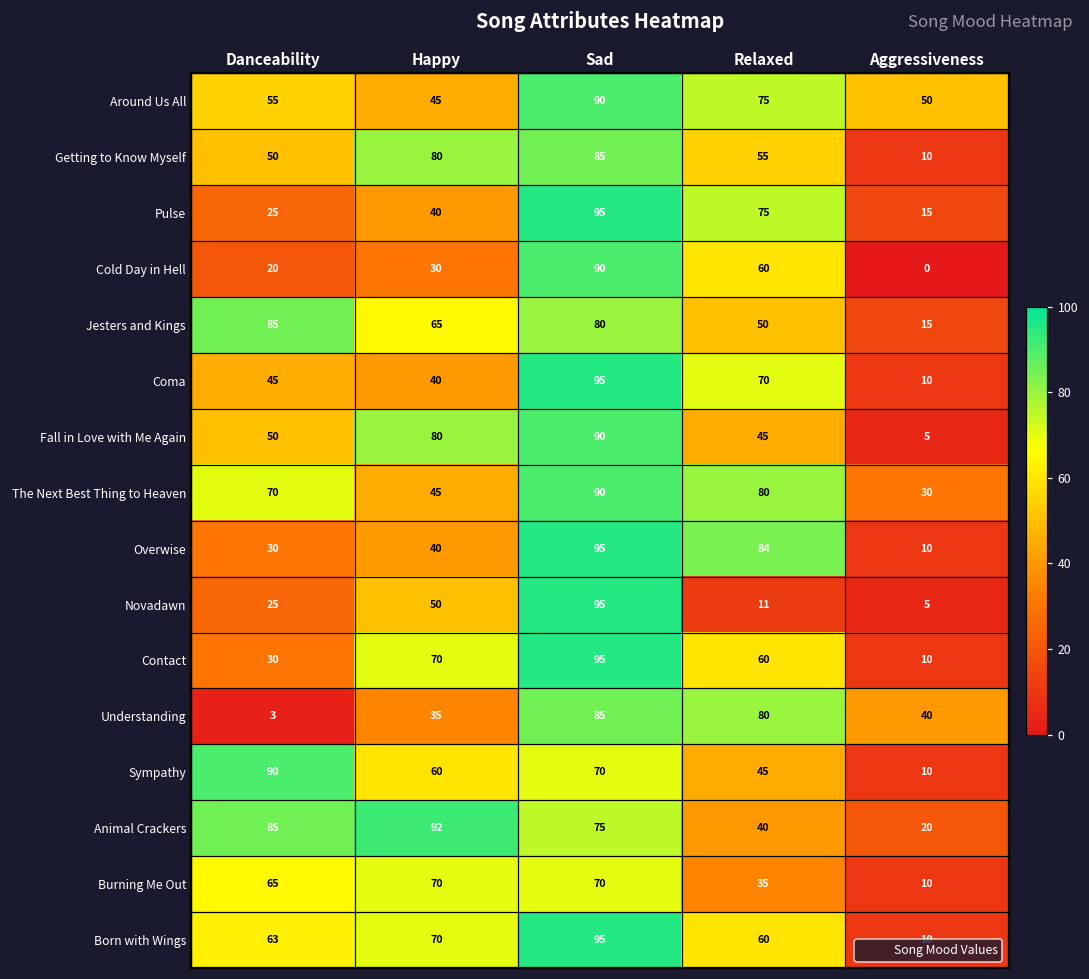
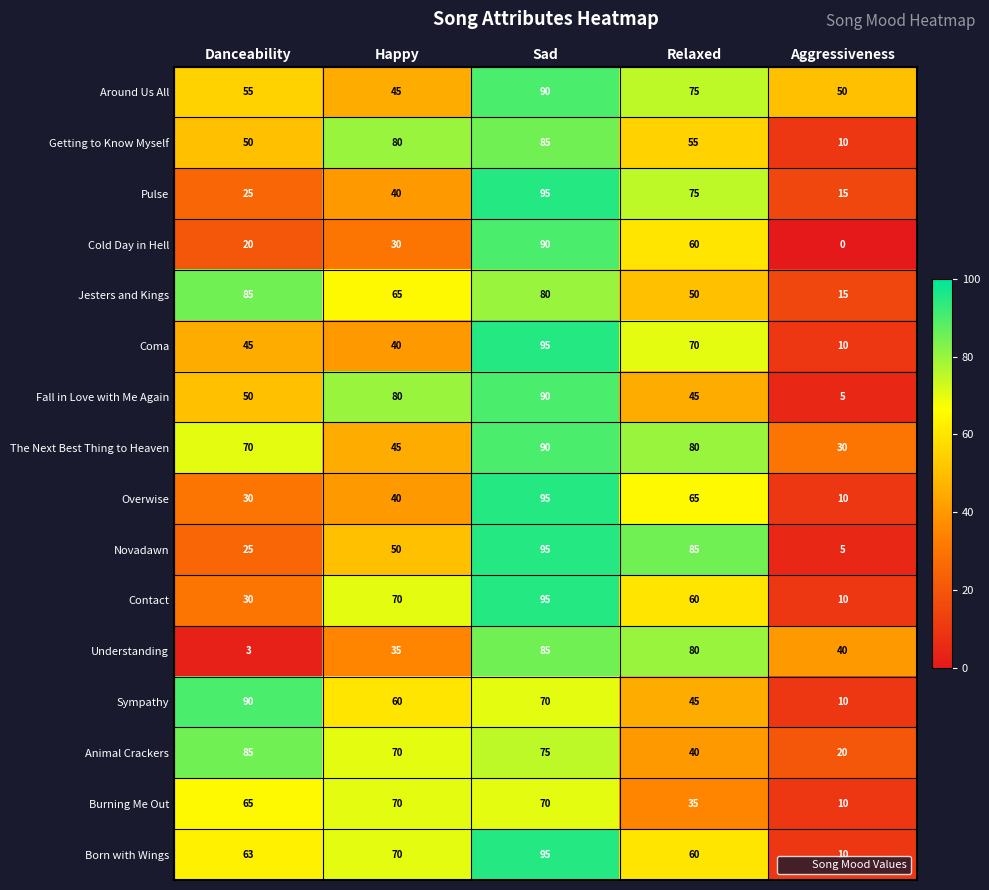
Overwise, Relaxed: 84 -> 65
Novadawn, Relaxed: 11 -> 85
Animal Crackers, Happy: 92 -> 70
